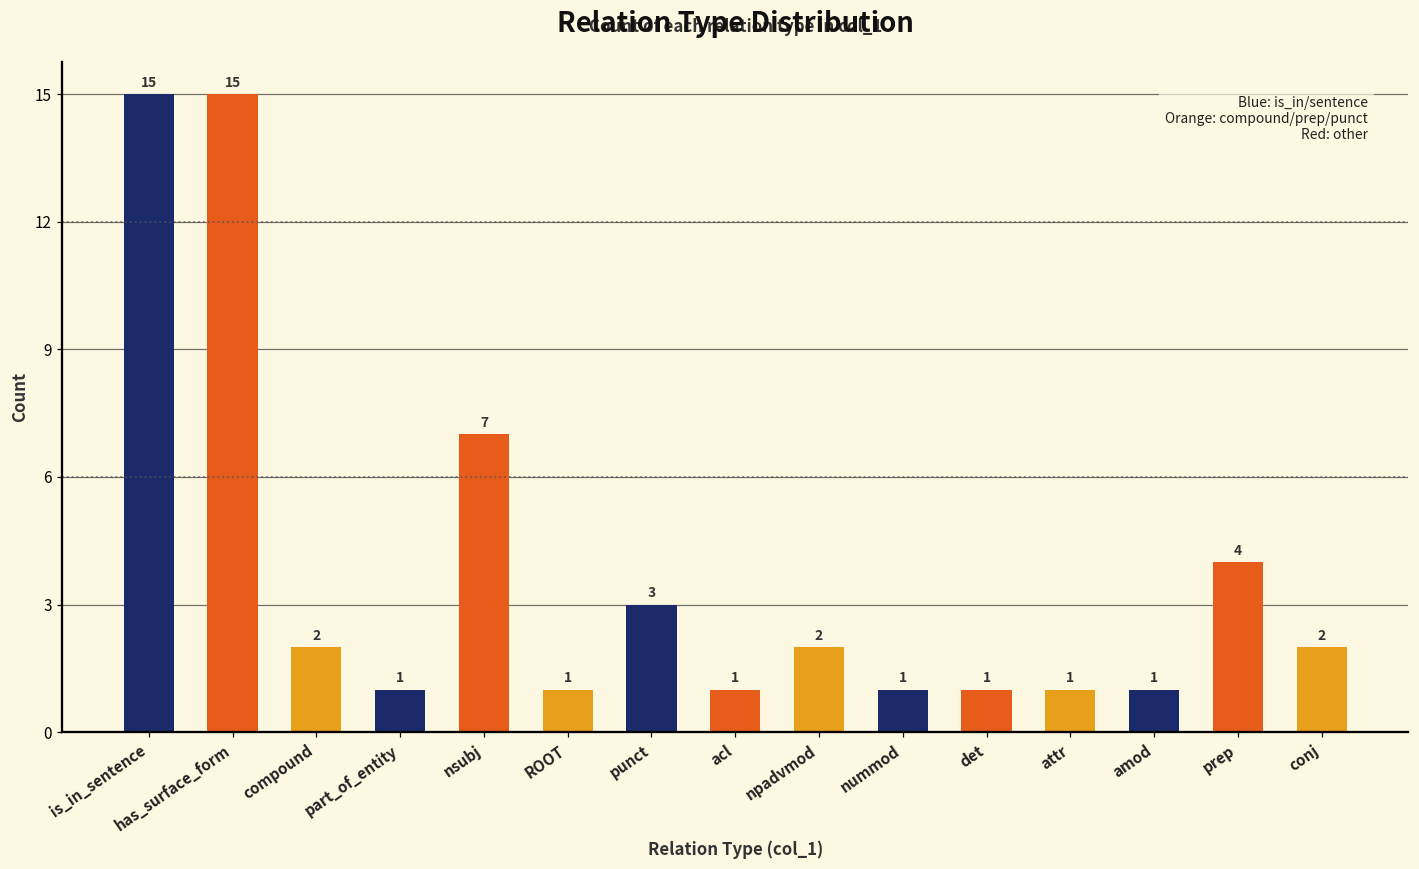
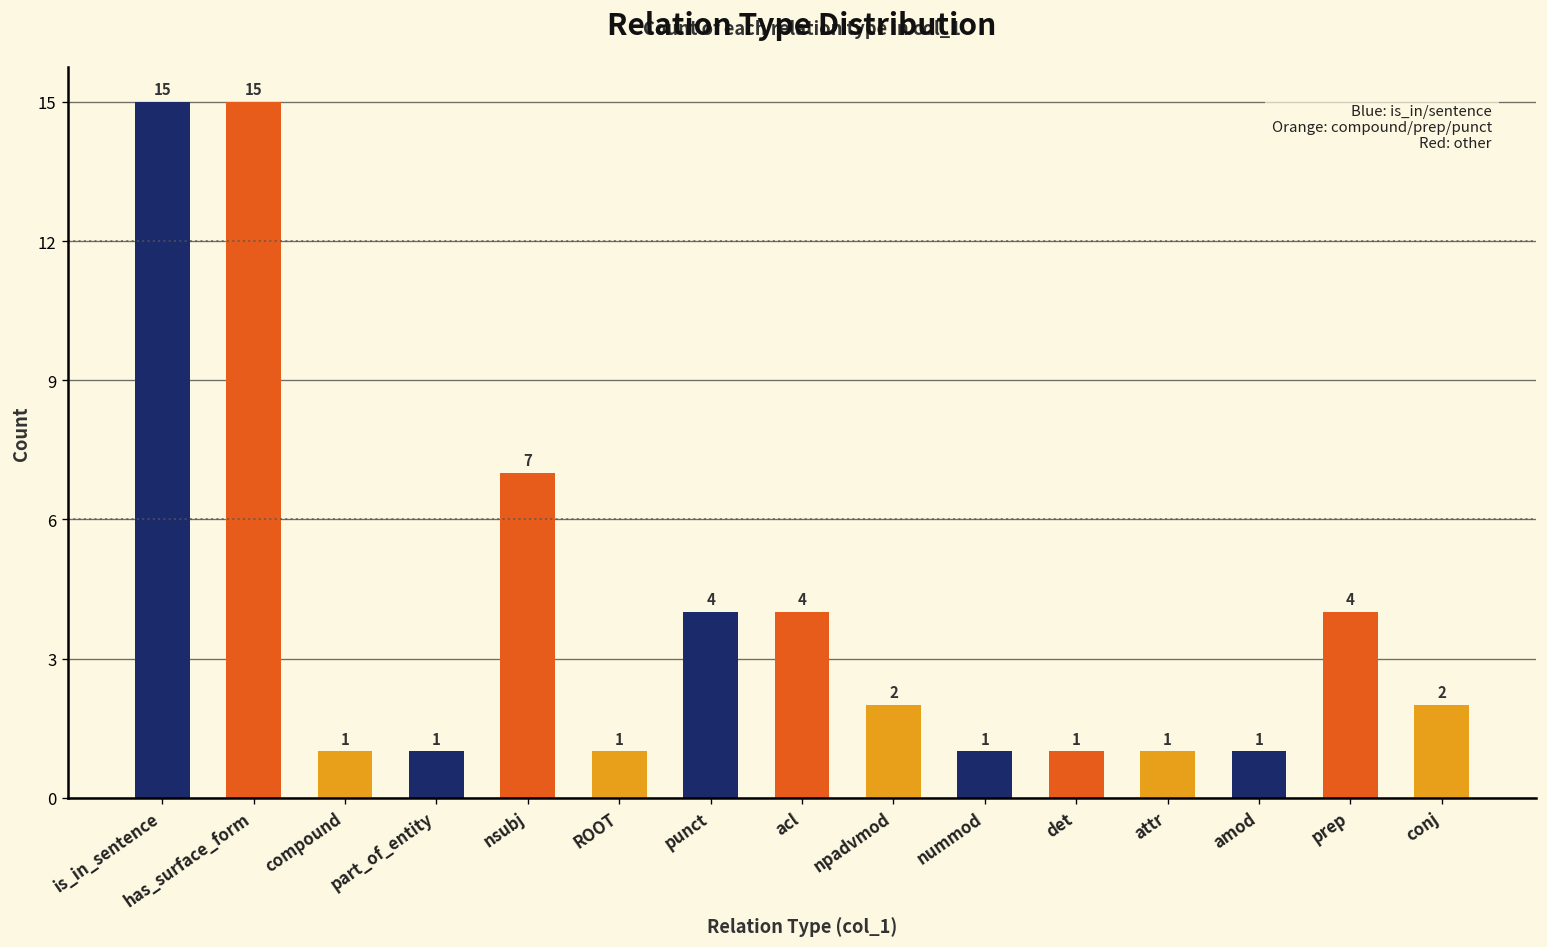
compound: 2 -> 1
punct: 3 -> 4
acl: 1 -> 4
